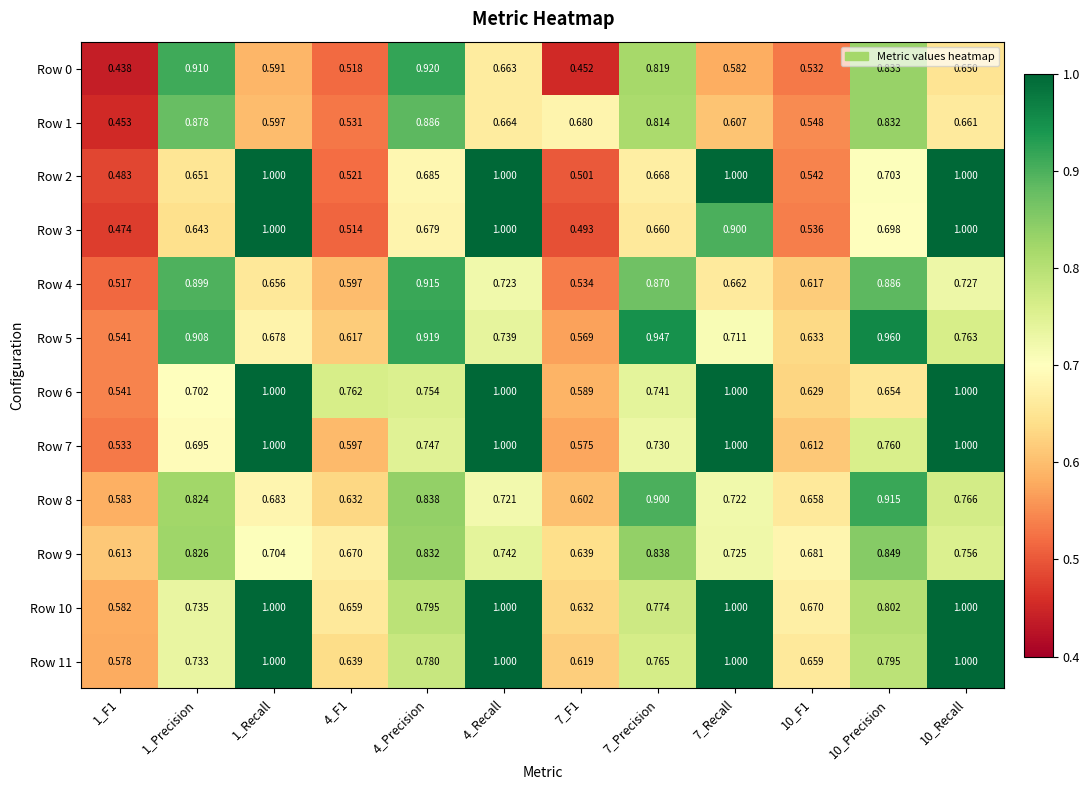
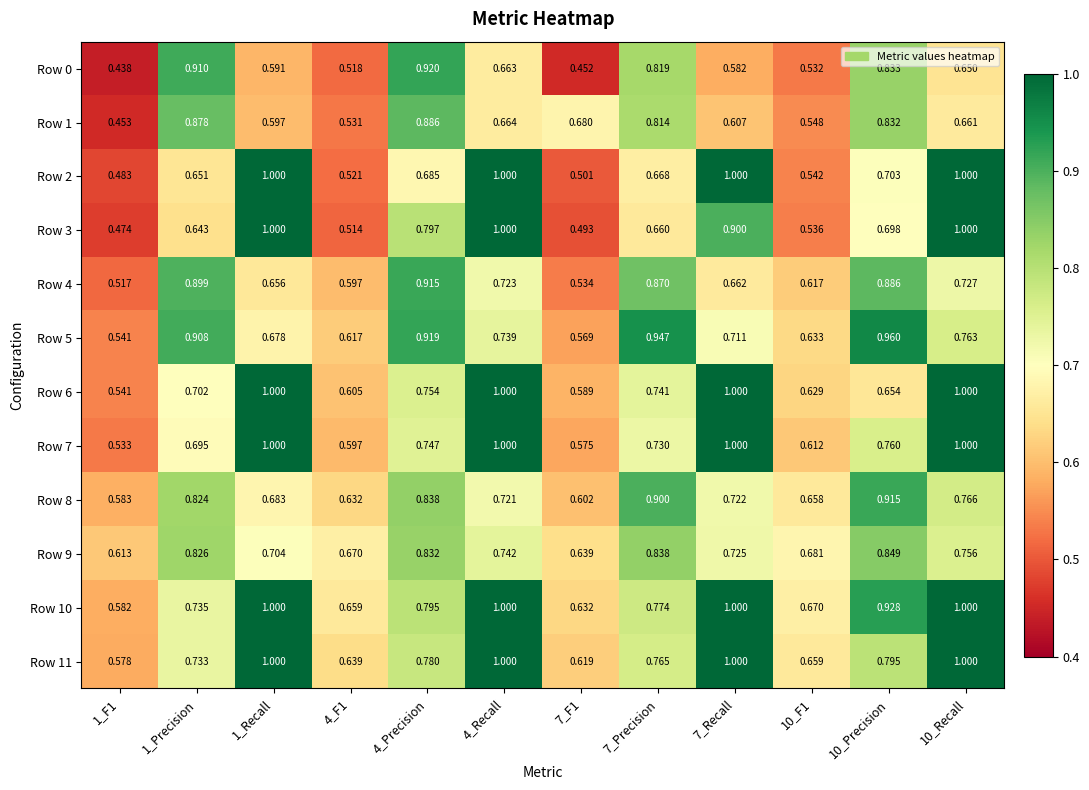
Row 3, 4_Precision: 0.679 -> 0.797
Row 6, 4_F1: 0.762 -> 0.605
Row 10, 10_Precision: 0.802 -> 0.928
